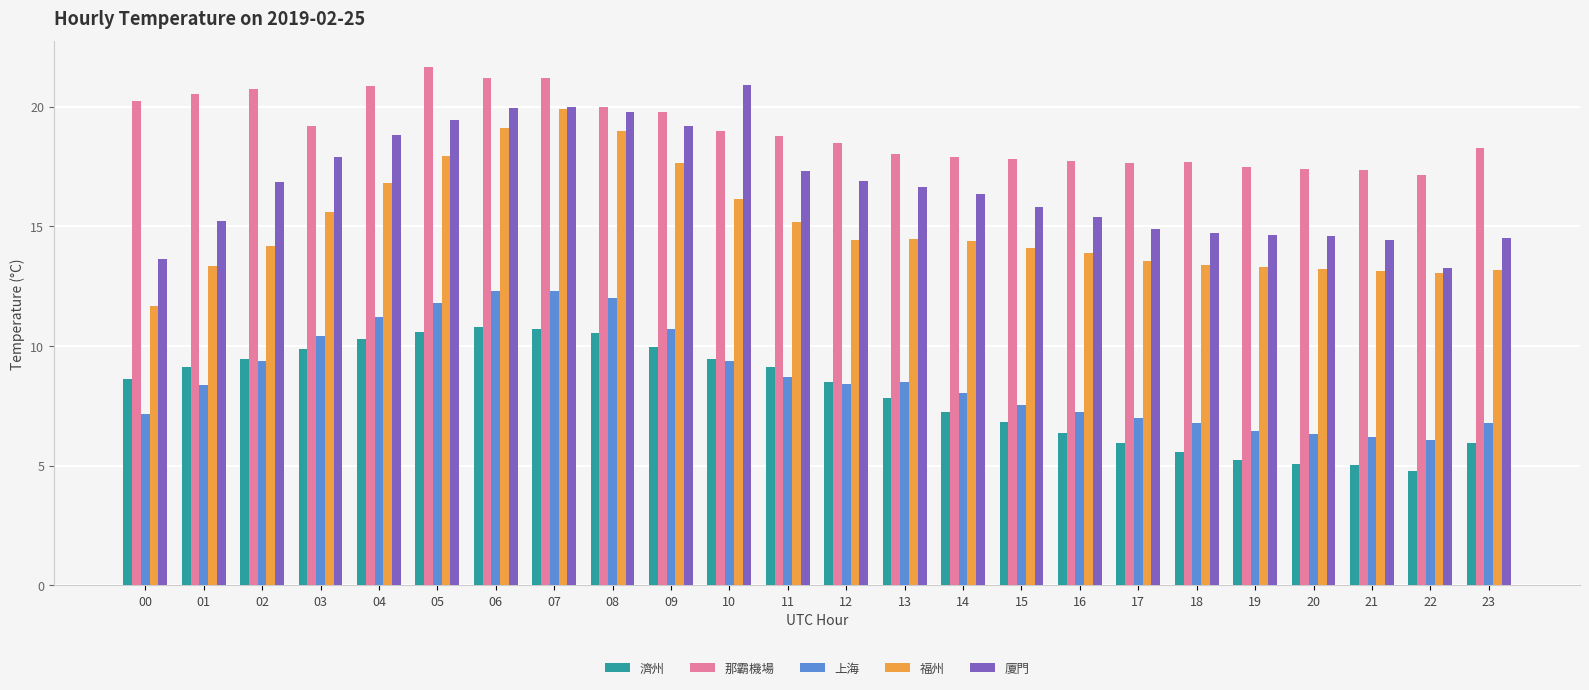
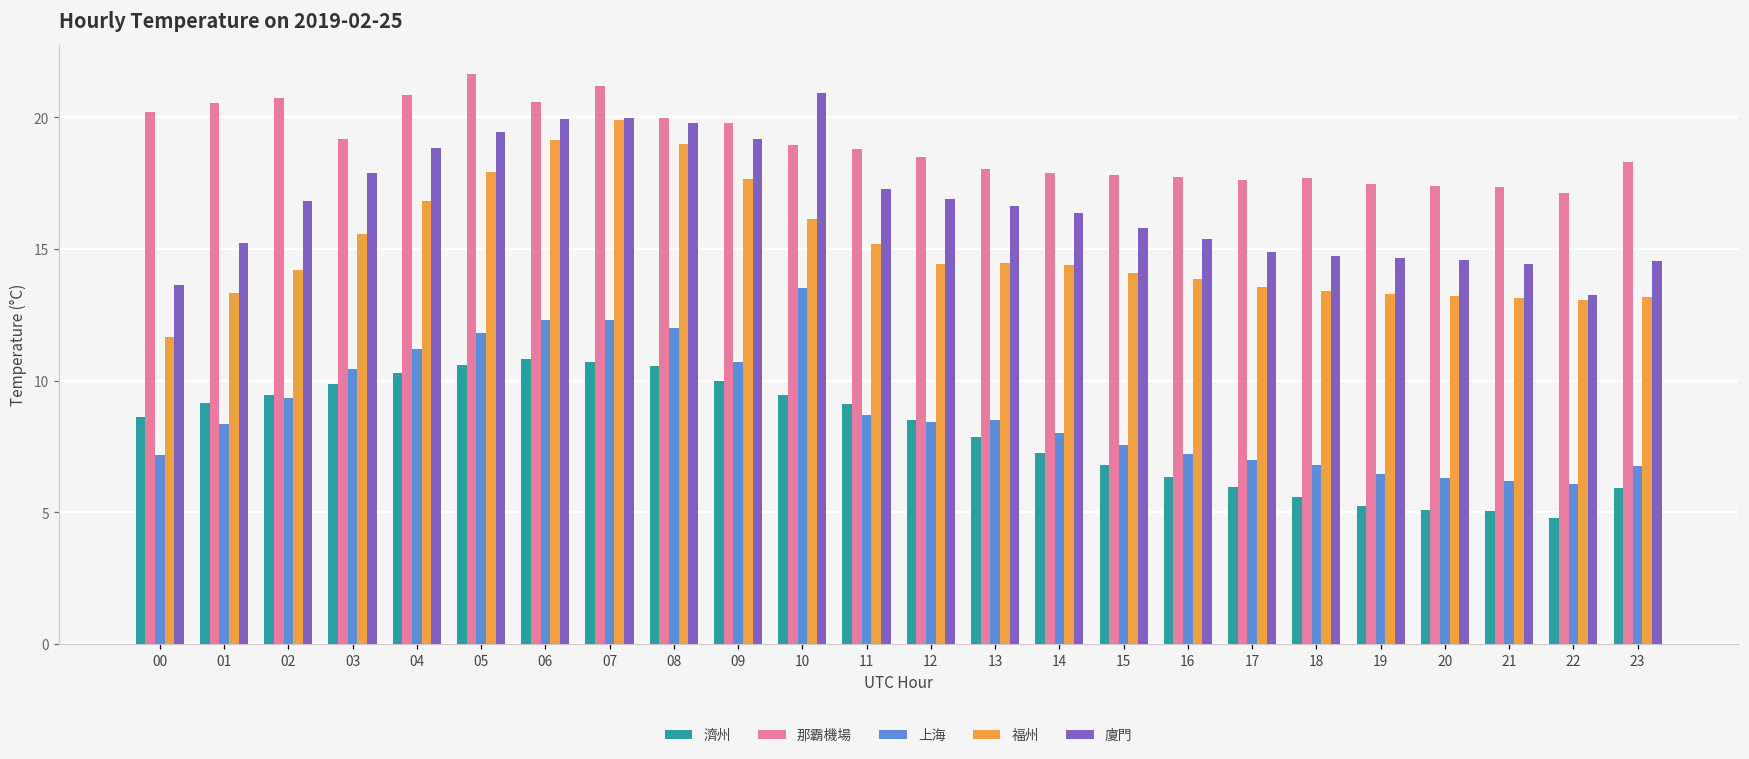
那霸機場, 06: 21.2 -> 20.6
上海, 10: 9.4 -> 13.5
